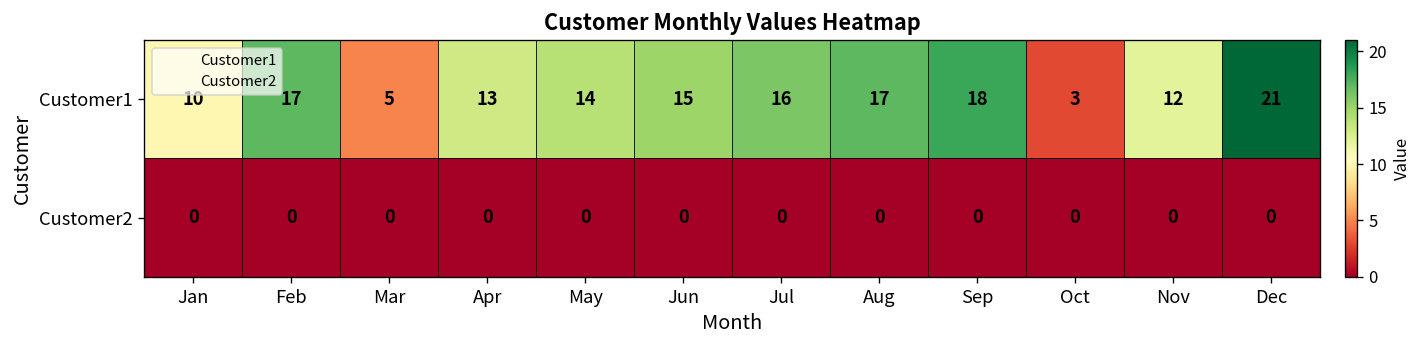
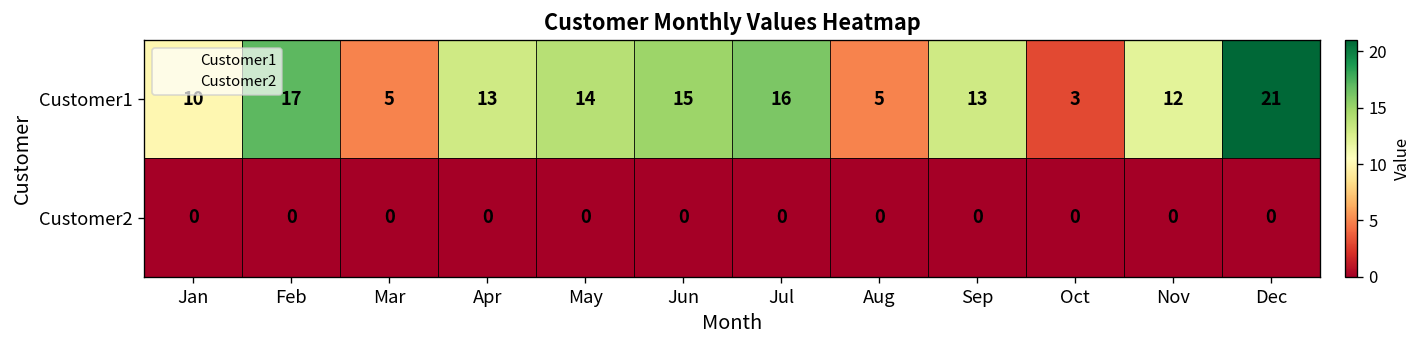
Customer1, Aug: 17 -> 5
Customer1, Sep: 18 -> 13
